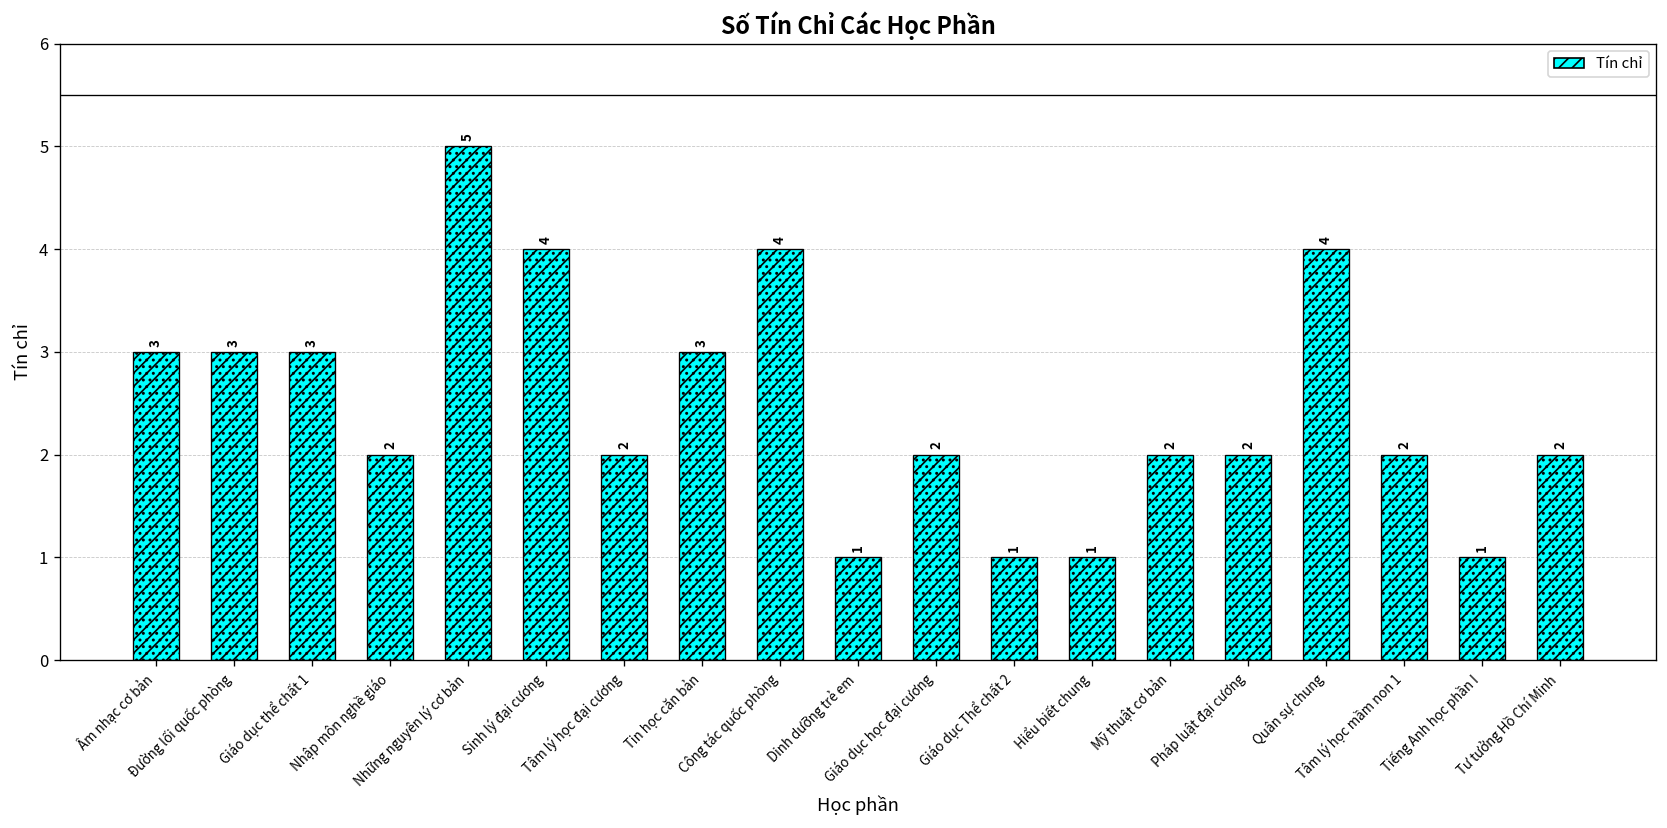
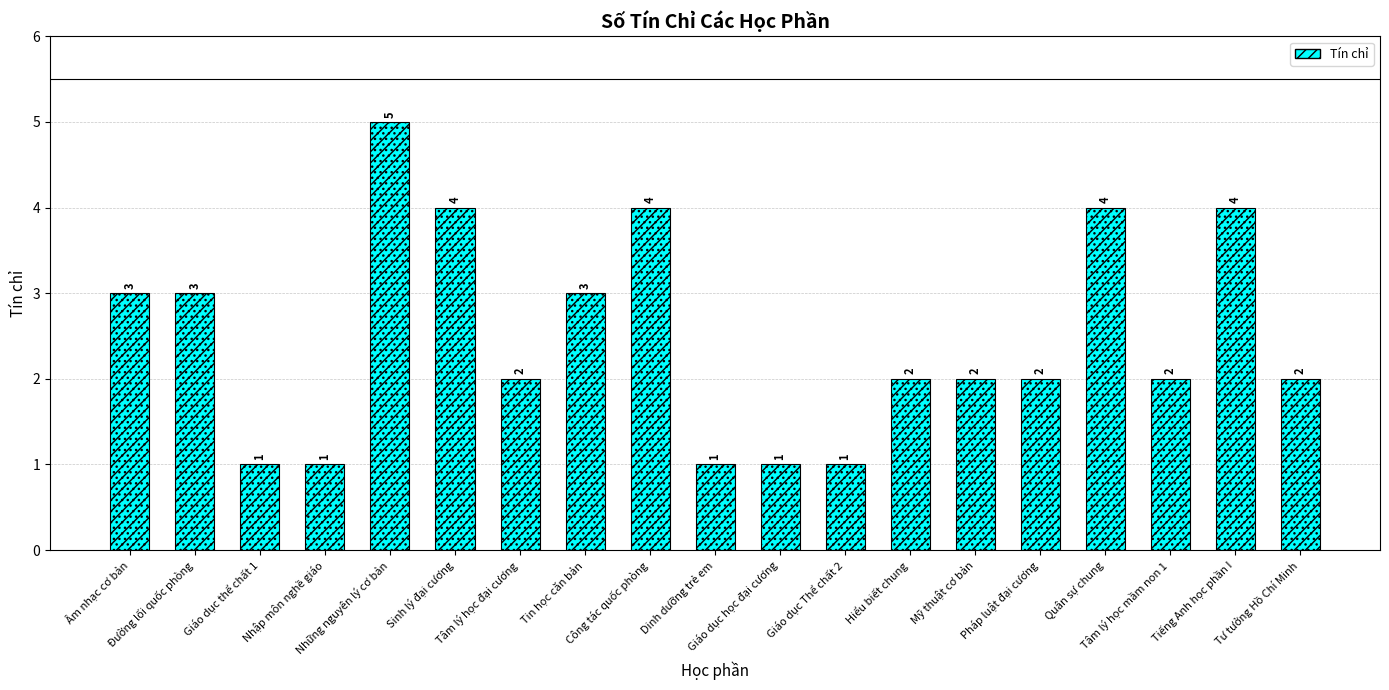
Giáo dục thể chất 1: 3 -> 1
Nhập môn nghề giáo: 2 -> 1
Giáo dục học đại cương: 2 -> 1
Hiểu biết chung: 1 -> 2
Tiếng Anh học phần I: 1 -> 4
